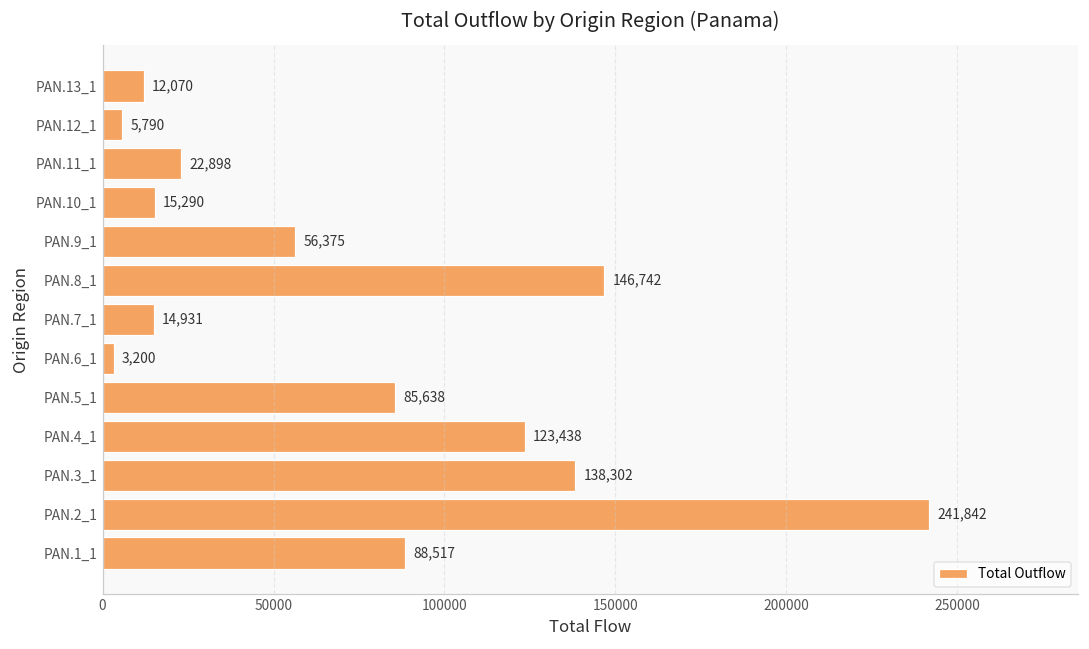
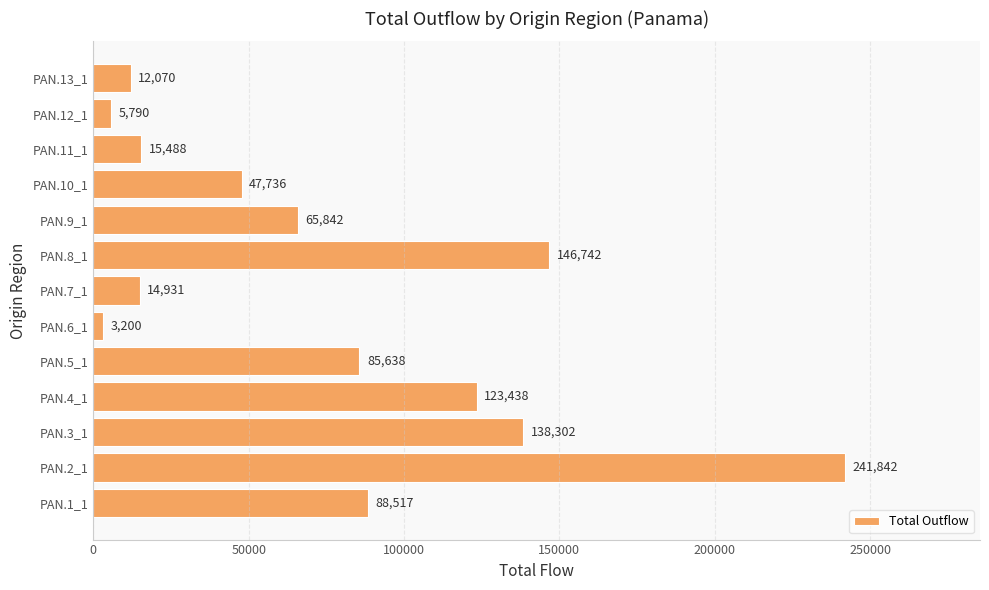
PAN.11_1: 22,898 -> 15,488
PAN.10_1: 15,290 -> 47,736
PAN.9_1: 56,375 -> 65,842
